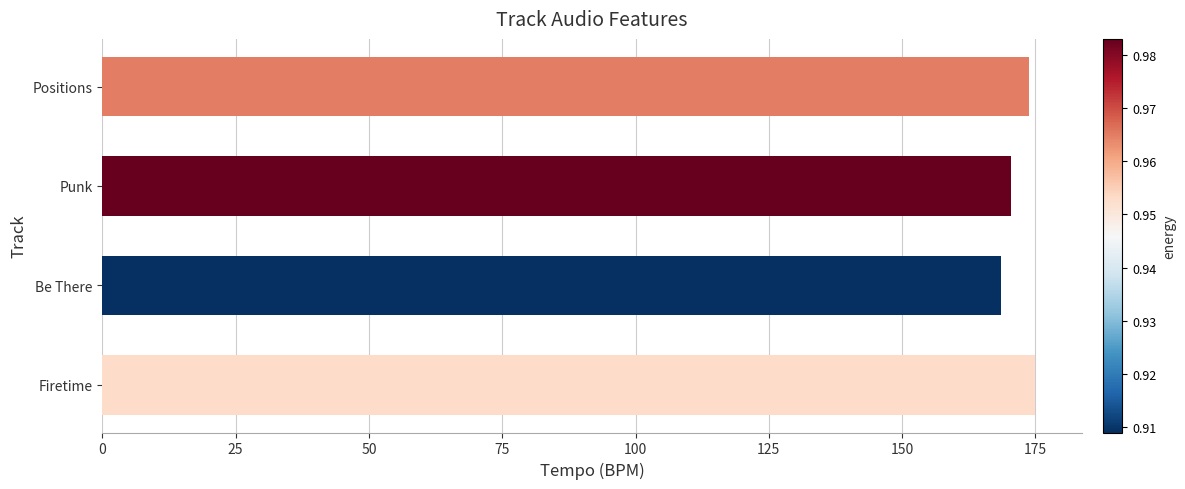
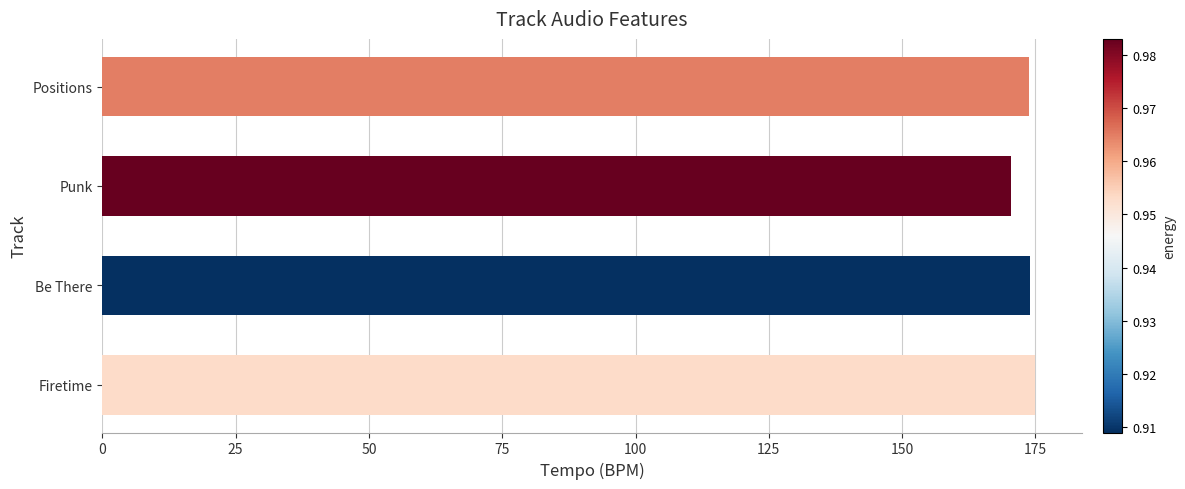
Be There: 168 -> 174
